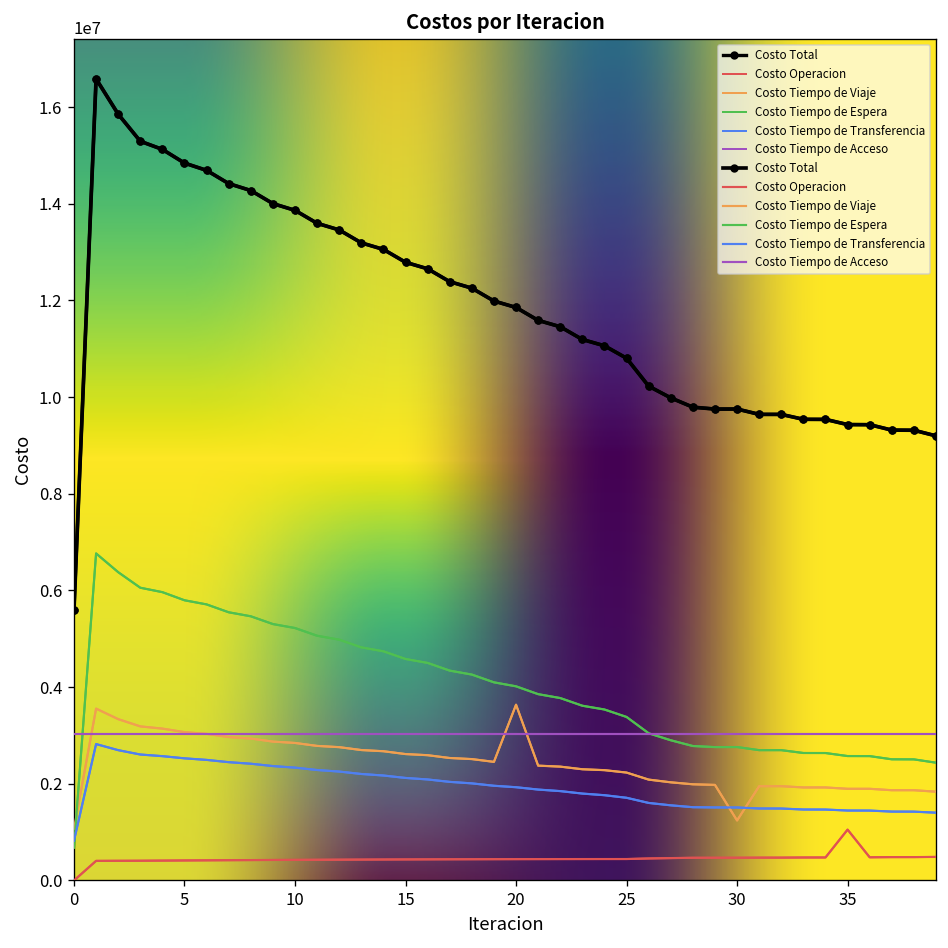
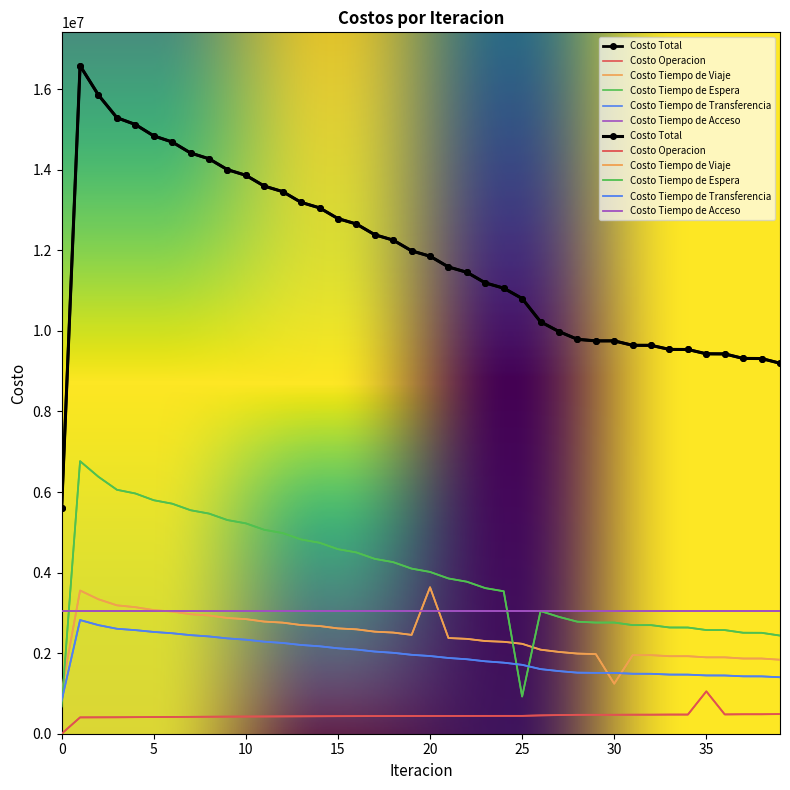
Costo Tiempo de Espera, 25: 3400000 -> 900000
